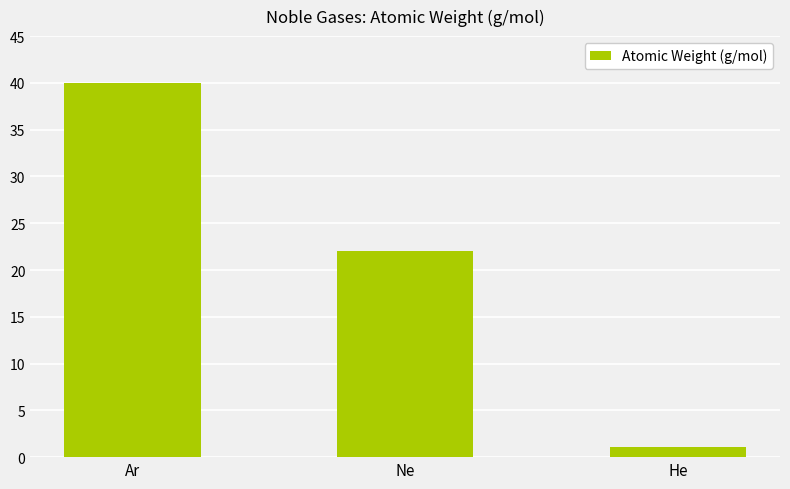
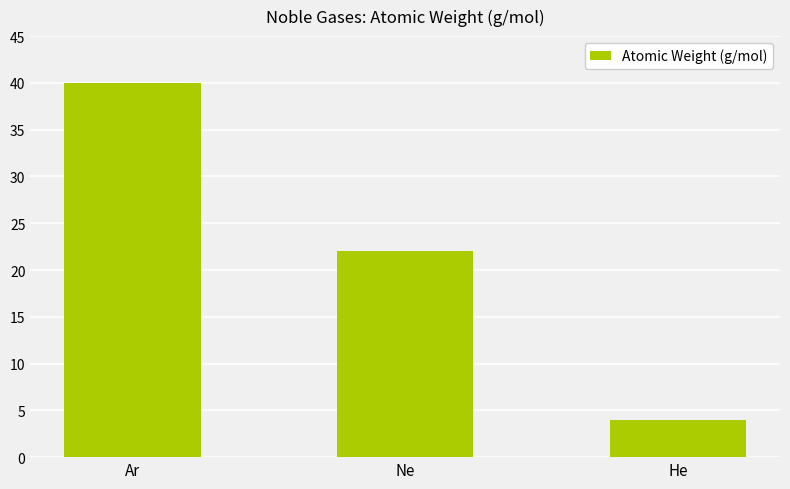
He: 1 -> 4
